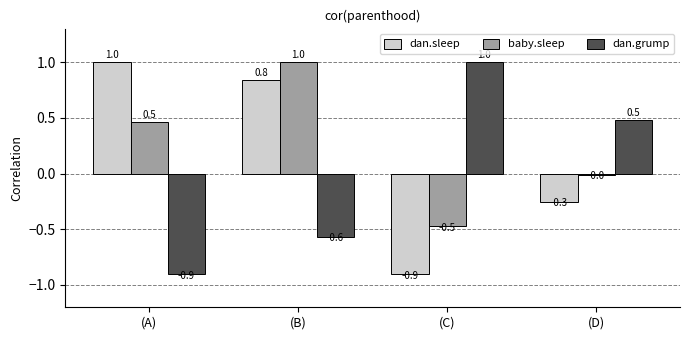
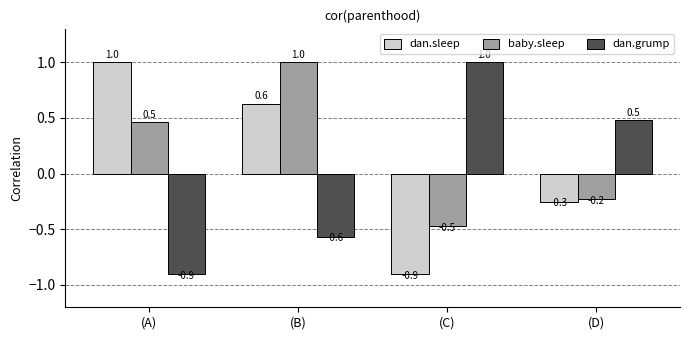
dan.sleep, (B): 0.8 -> 0.6
baby.sleep, (D): -0.0 -> -0.2
